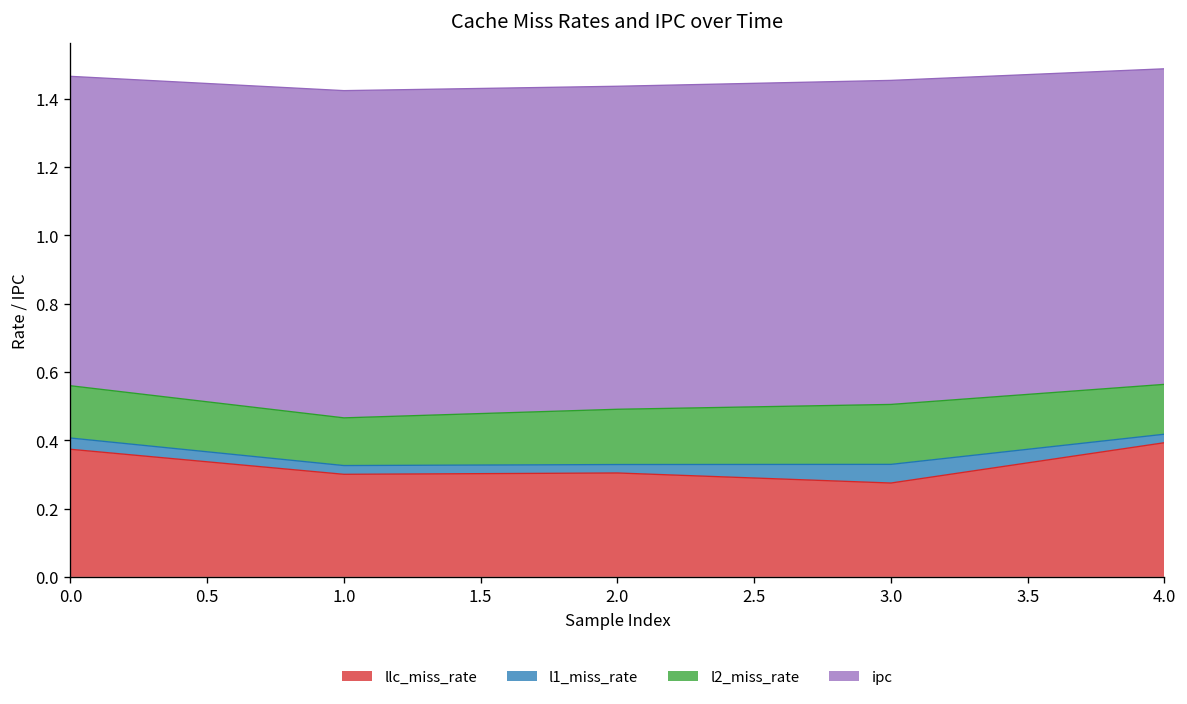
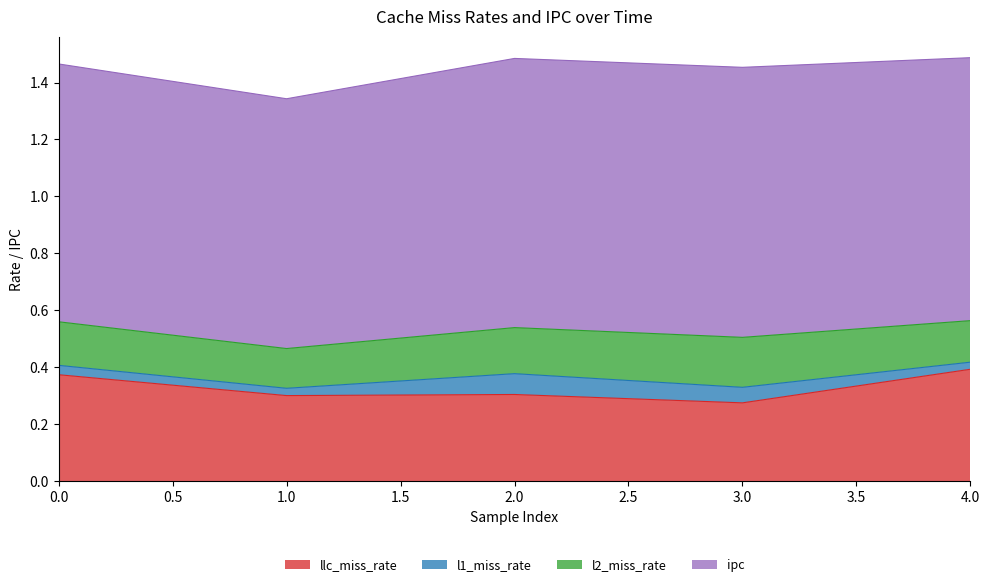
ipc, 1.0: 0.96 -> 0.88
l1_miss_rate, 2.0: 0.02 -> 0.07
